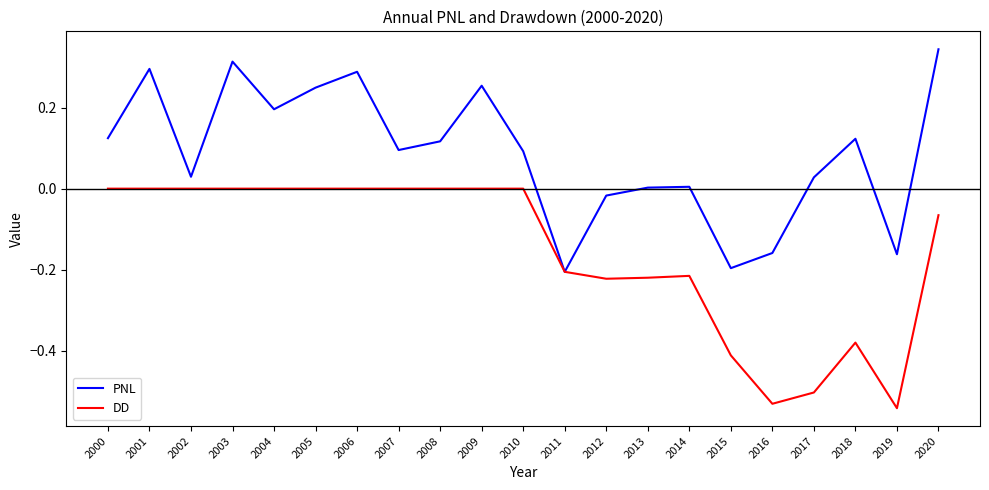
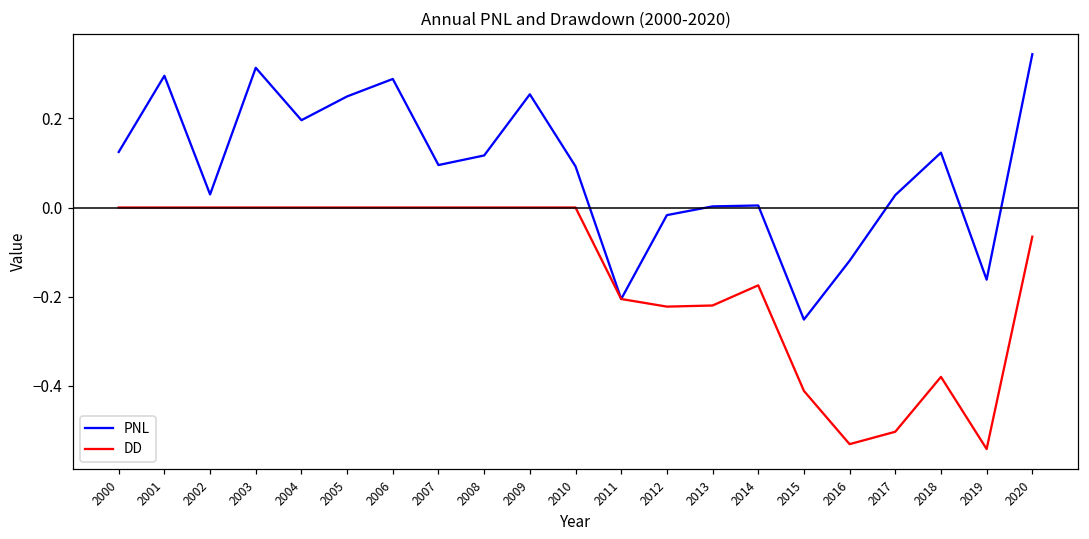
DD, 2014: -0.22 -> -0.17
PNL, 2015: -0.20 -> -0.25
PNL, 2016: -0.16 -> -0.12
